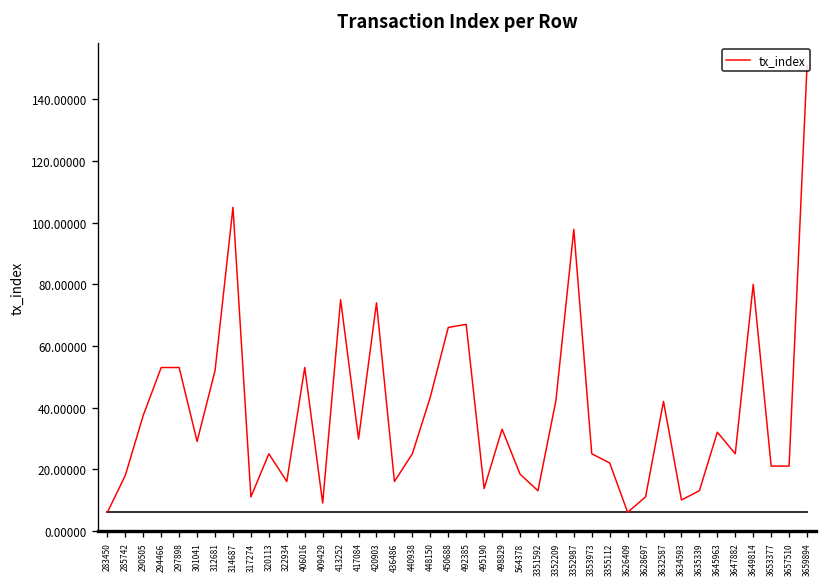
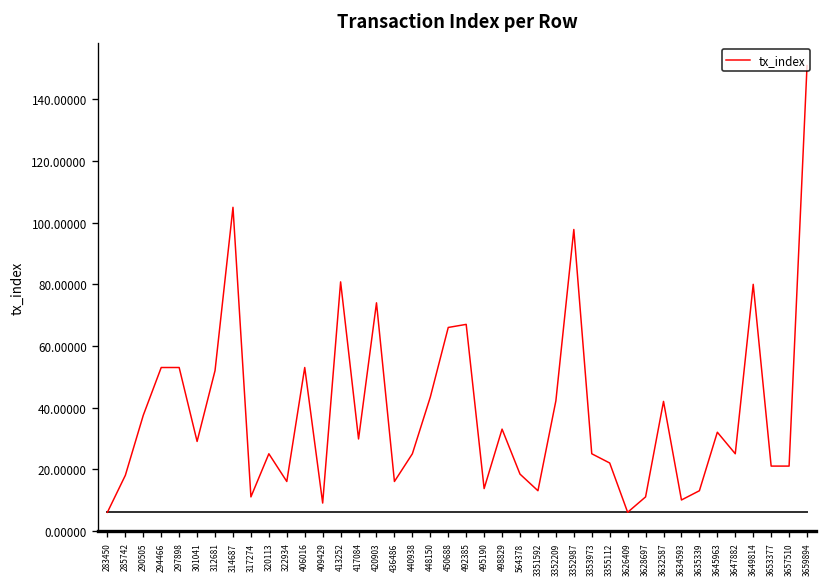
tx_index, 413252: 75 -> 81
